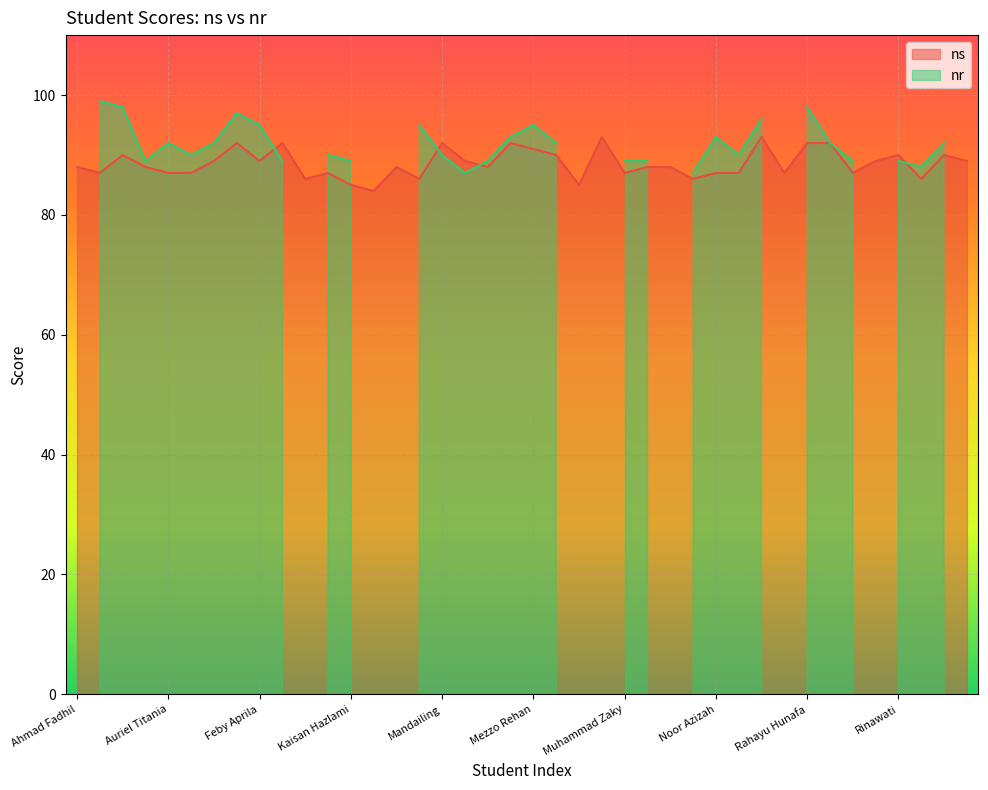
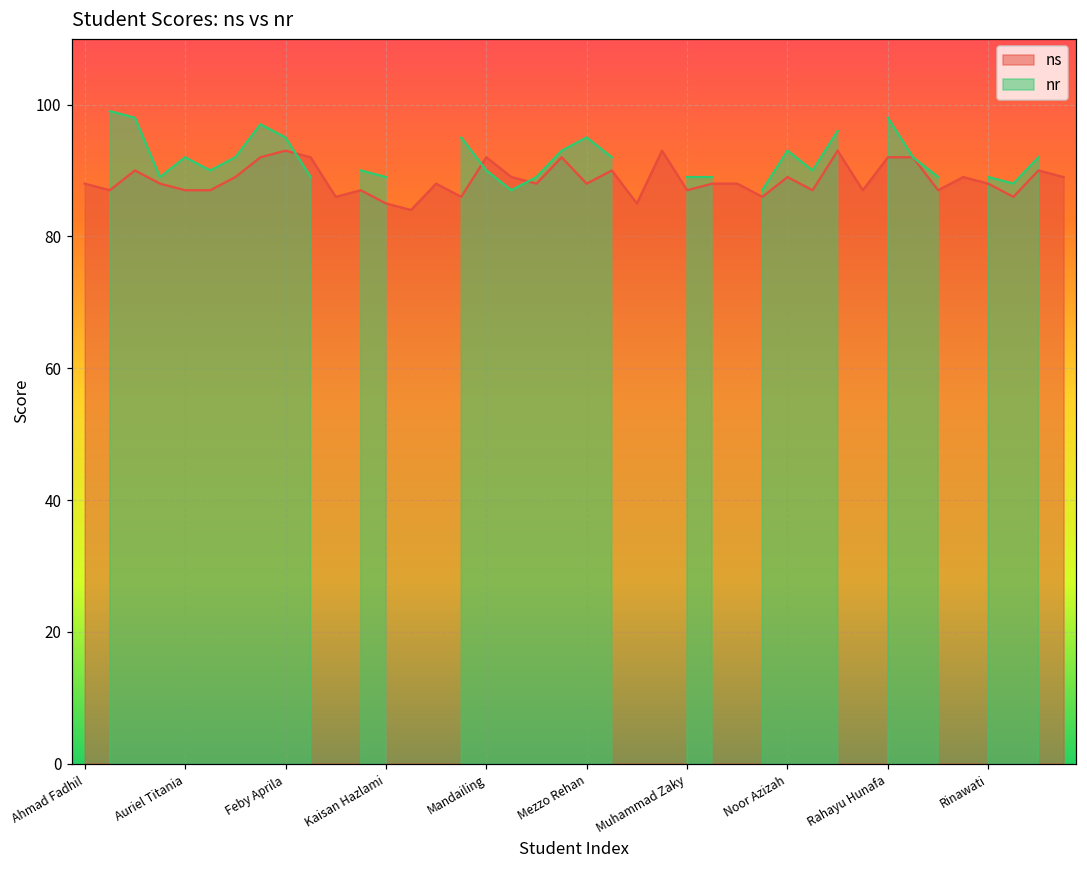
ns, Feby Aprila: 89 -> 93
ns, Mezzo Rehan: 91 -> 88
ns, Noor Azizah: 87 -> 89
ns, Rinawati: 90 -> 88
